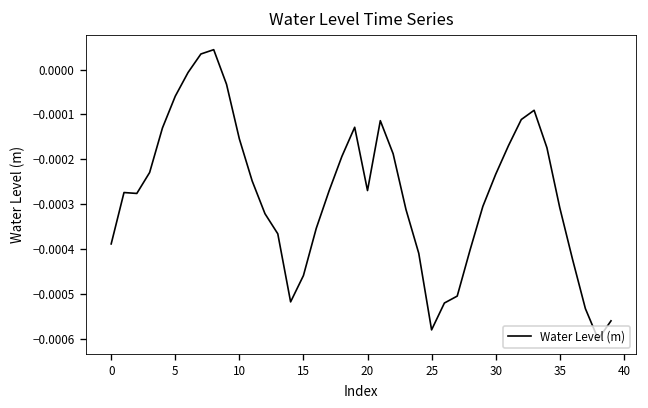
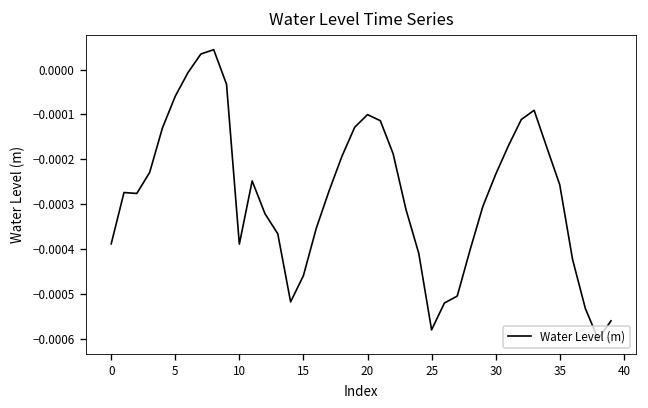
10: -0.00015 -> -0.00039
20: -0.00027 -> -0.00010
35: -0.00031 -> -0.00026
